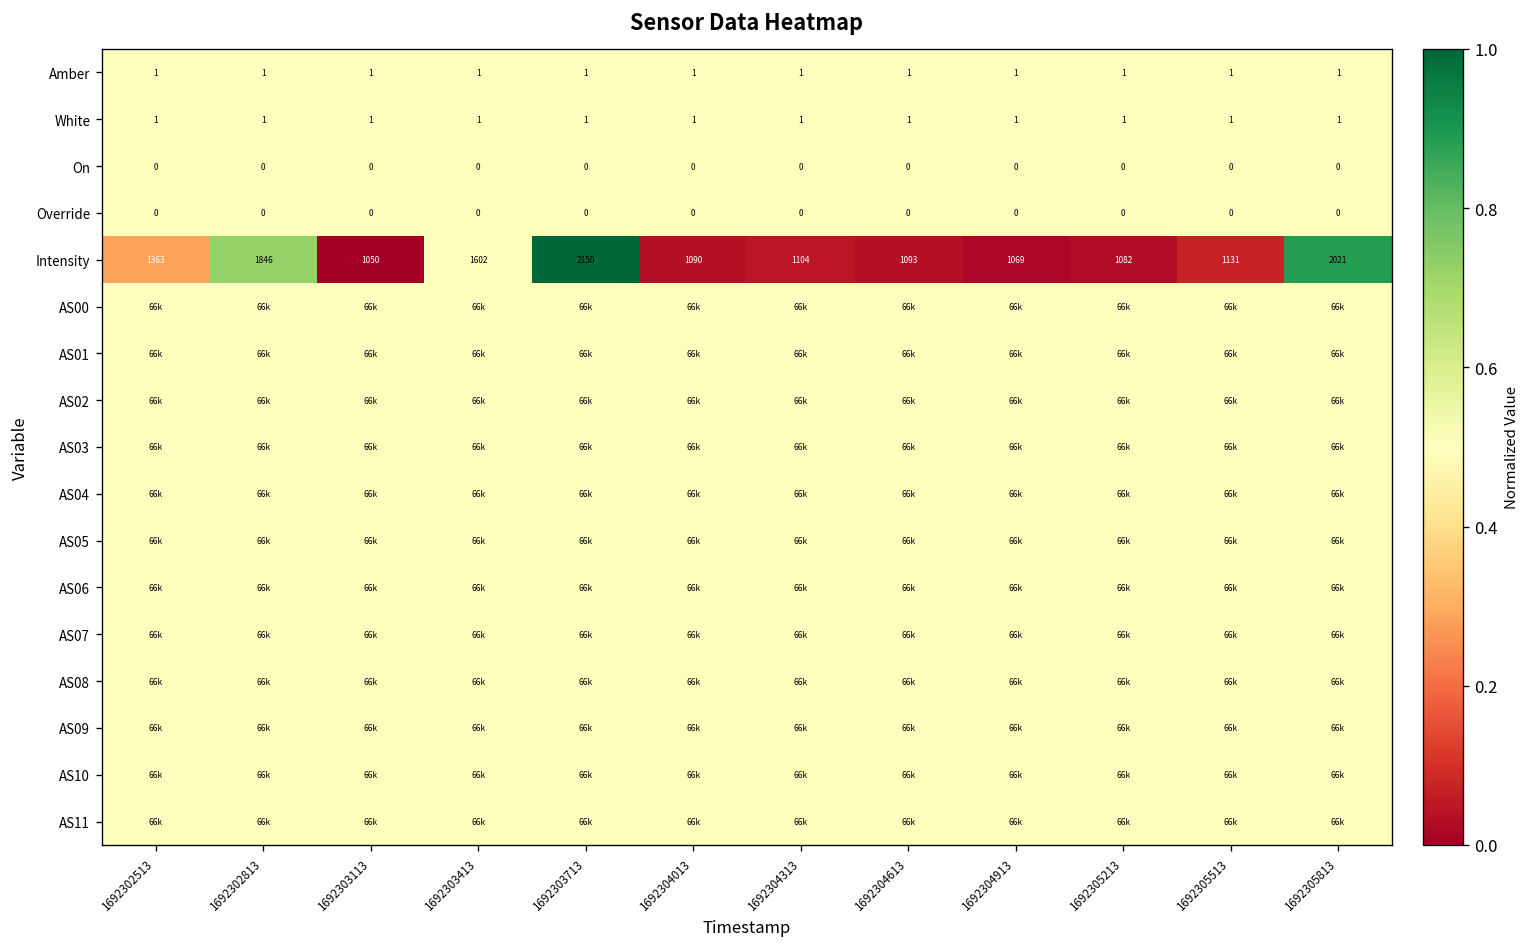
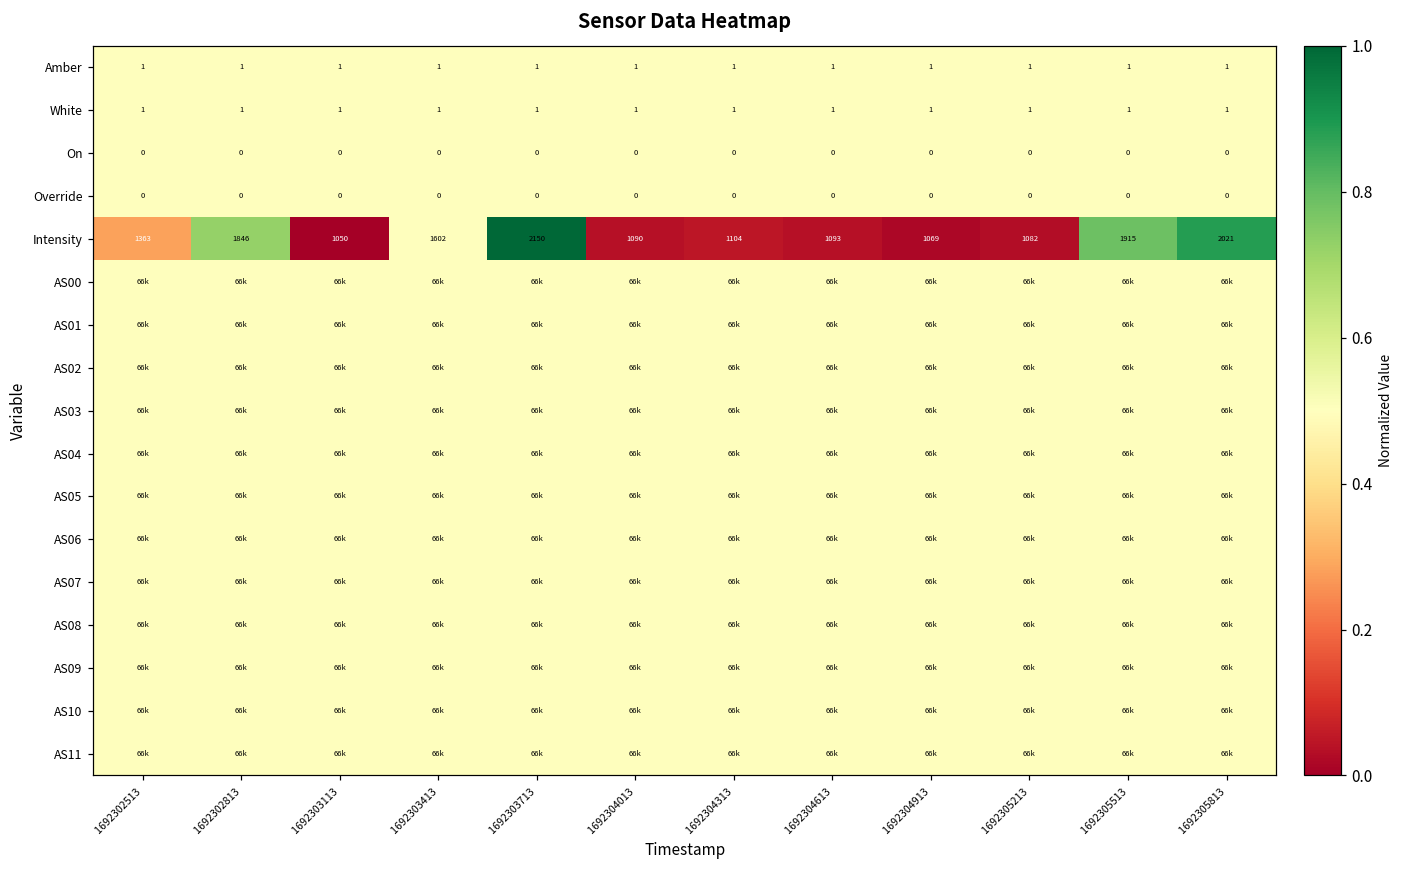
Intensity, 1692305513: 1131 -> 1915
